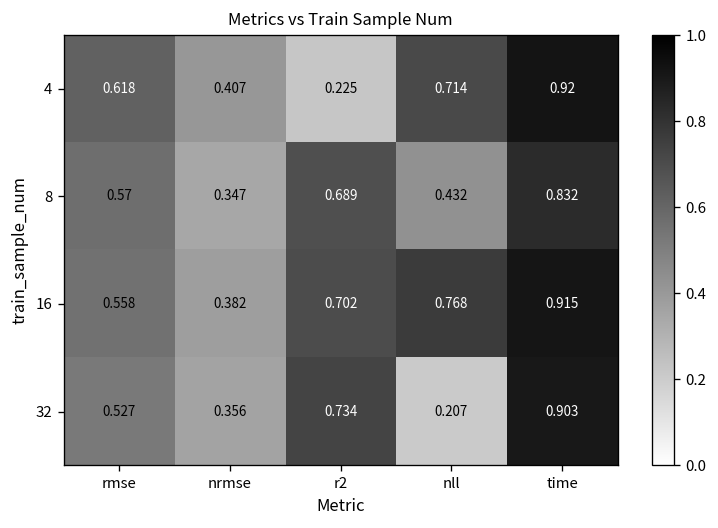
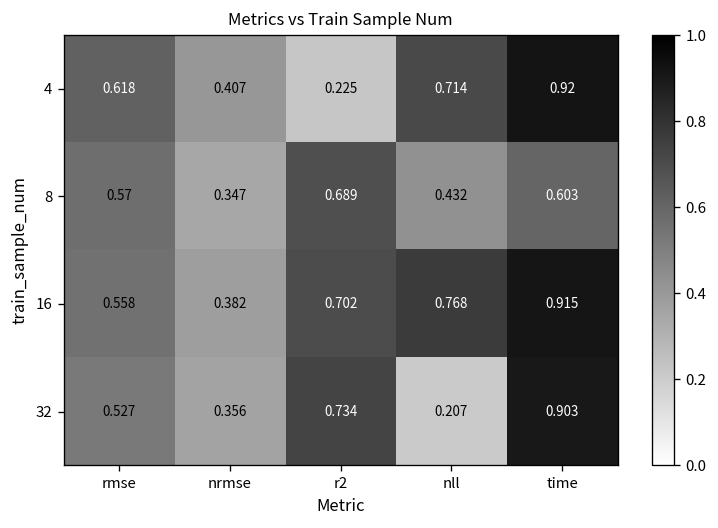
8, time: 0.832 -> 0.603
